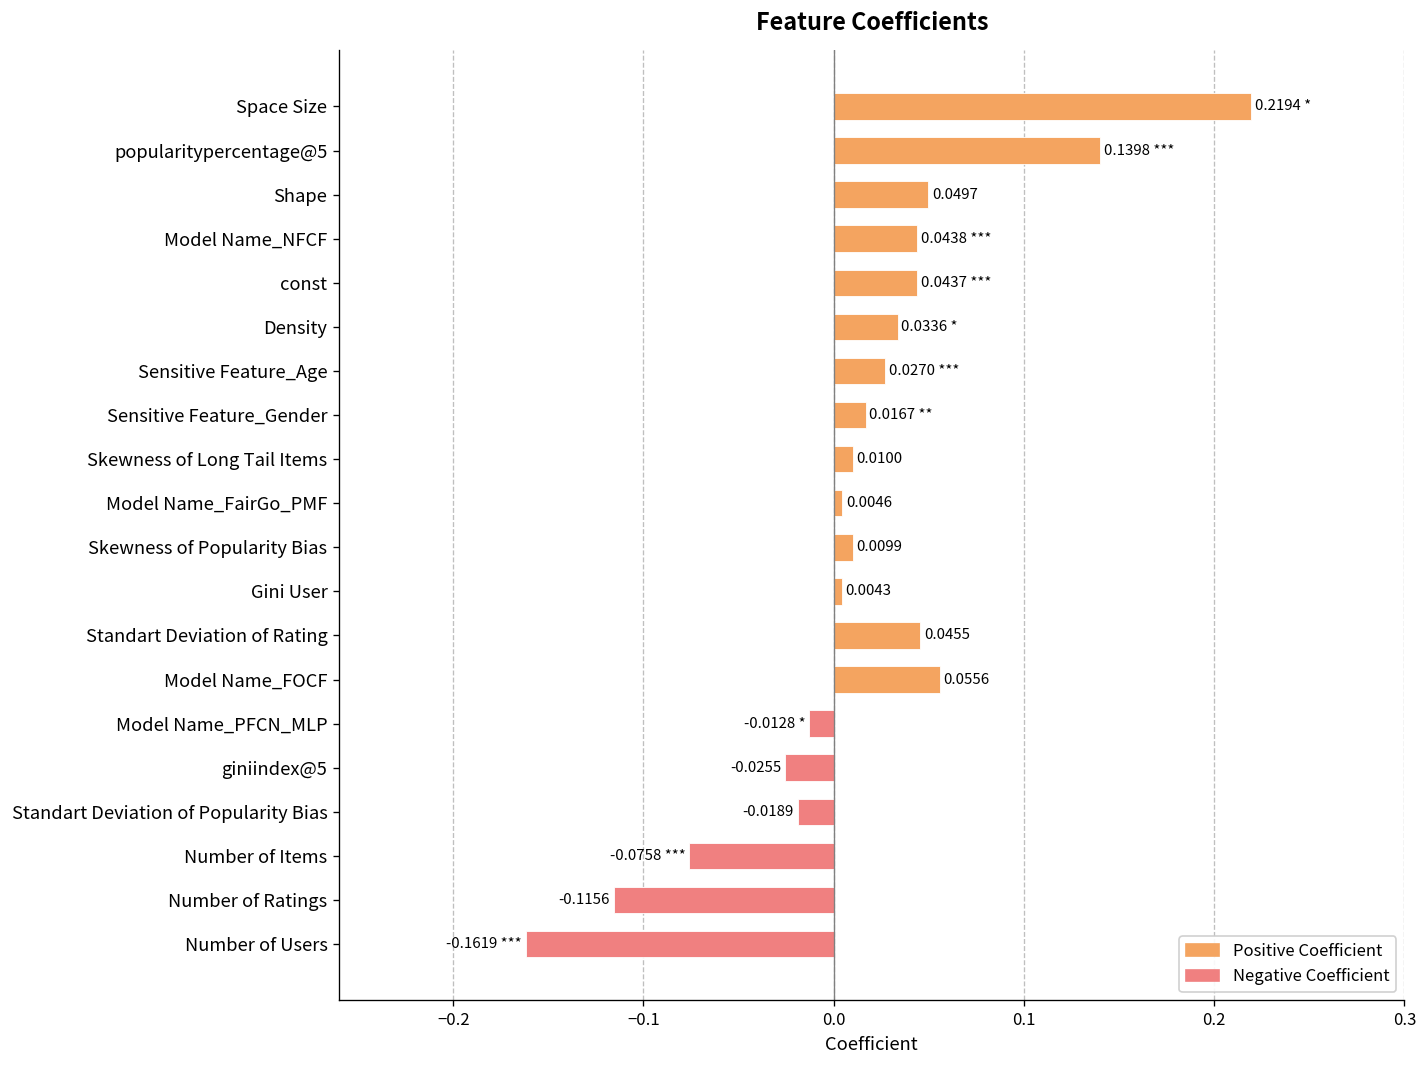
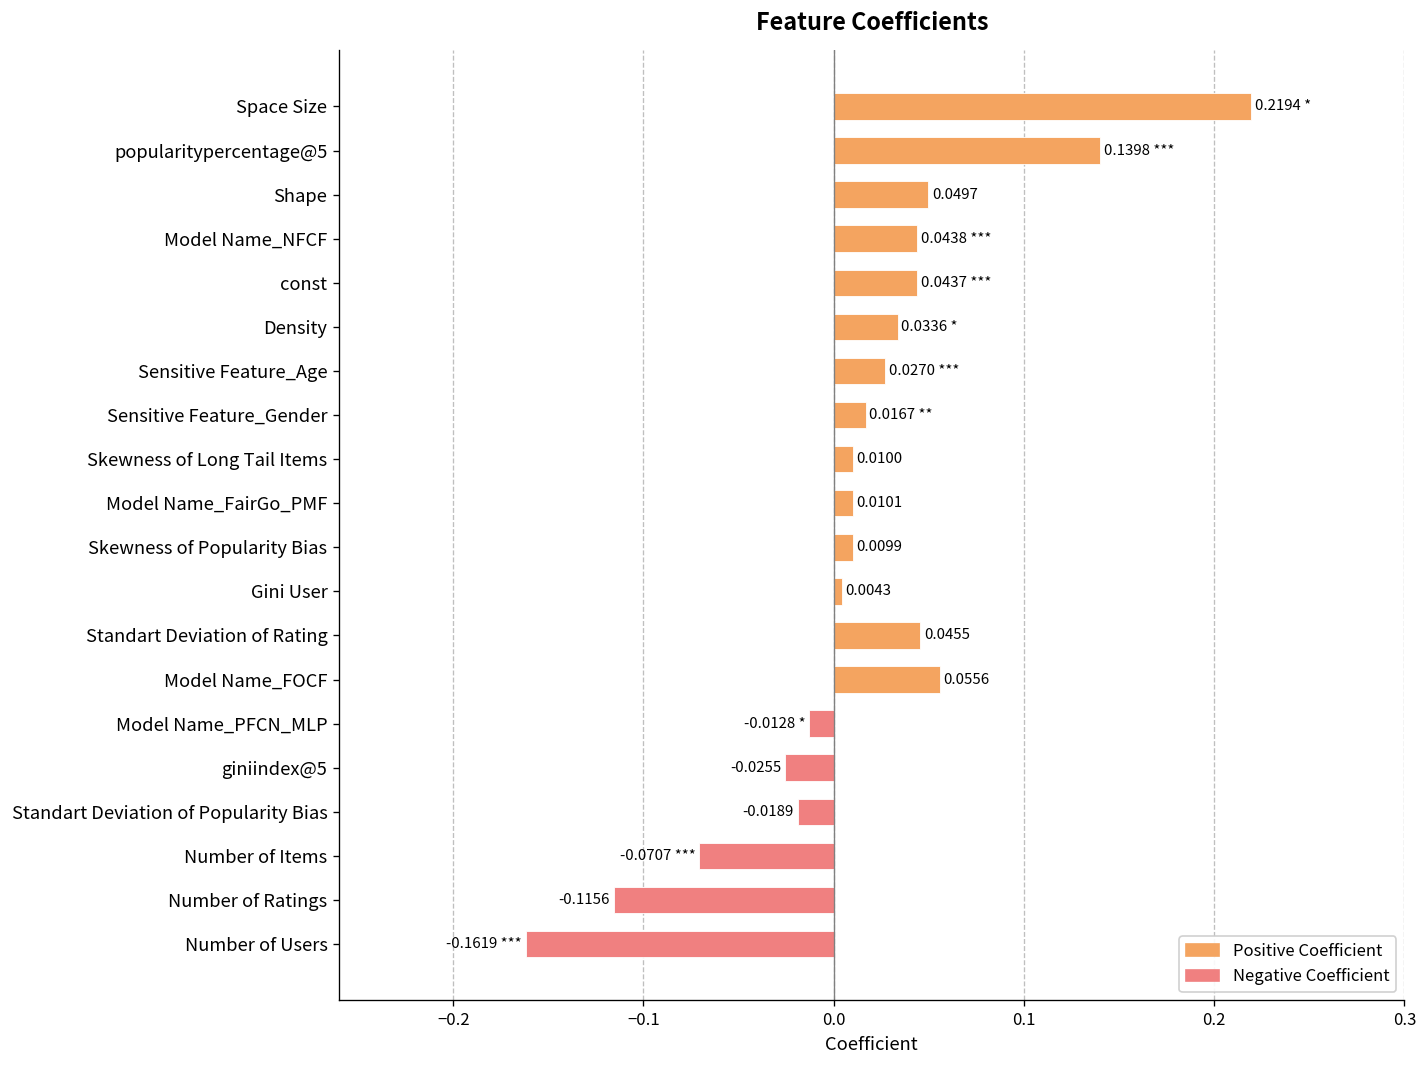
Model Name_FairGo_PMF: 0.0046 -> 0.0101
Number of Items: -0.0758 -> -0.0707
